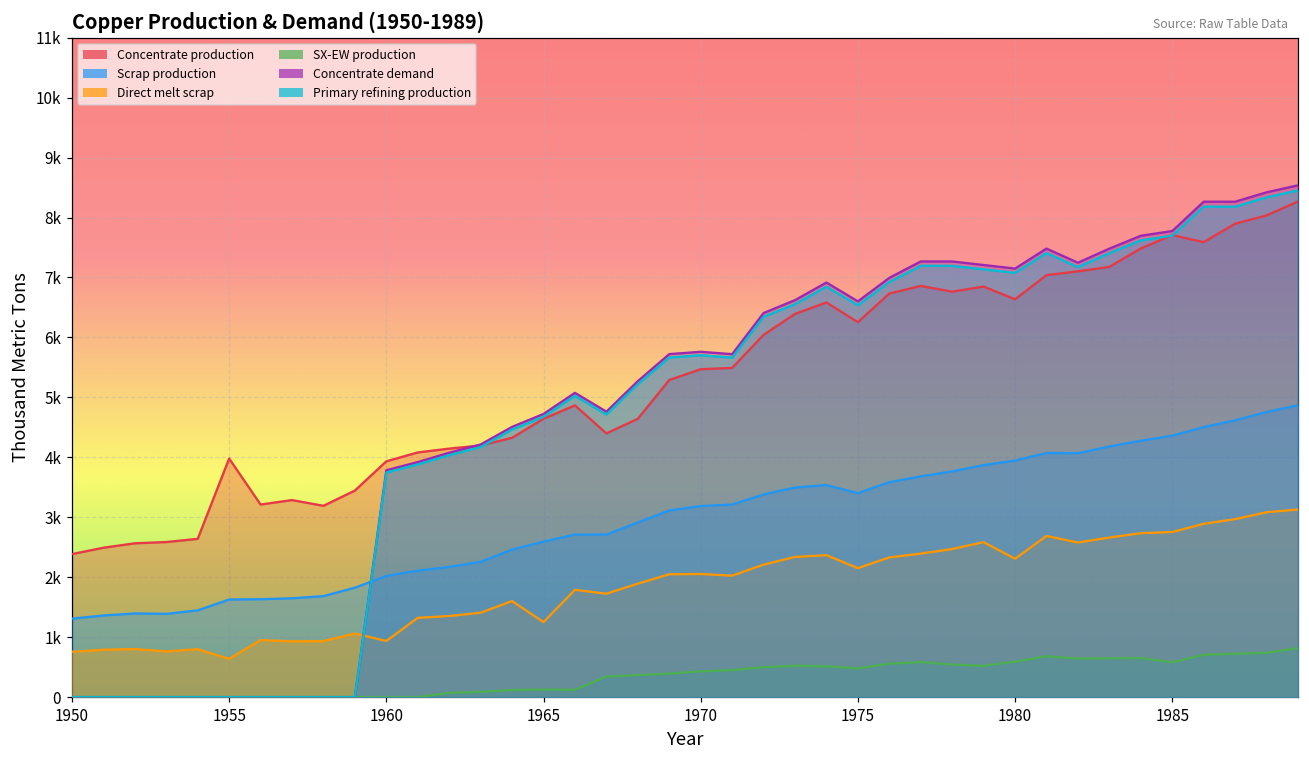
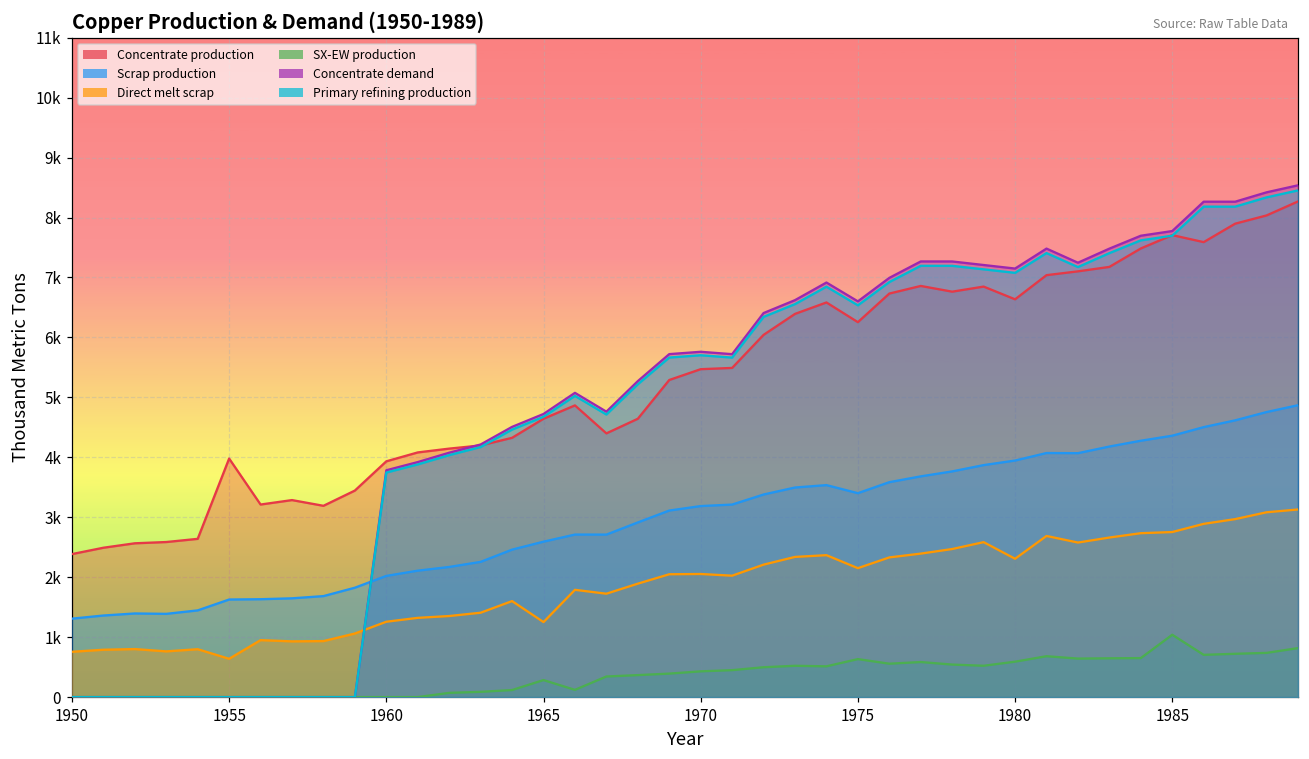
Direct melt scrap, 1960: 900 -> 1300
SX-EW production, 1965: 100 -> 300
SX-EW production, 1975: 500 -> 600
SX-EW production, 1985: 600 -> 1000
